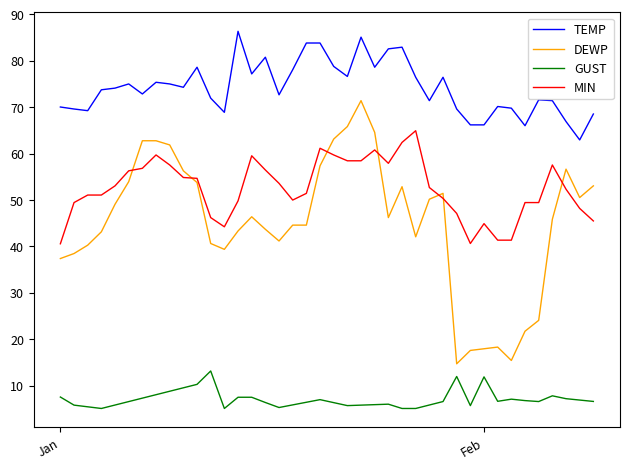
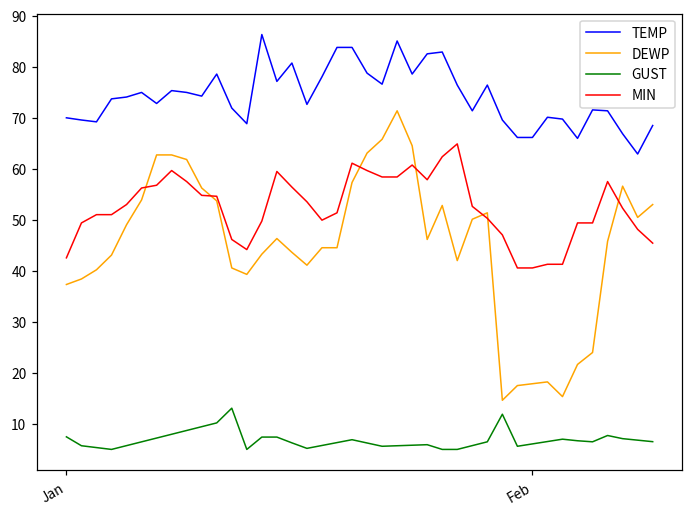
MIN, Jan: 41 -> 43
GUST, Feb: 12 -> 6
MIN, Feb: 45 -> 41
